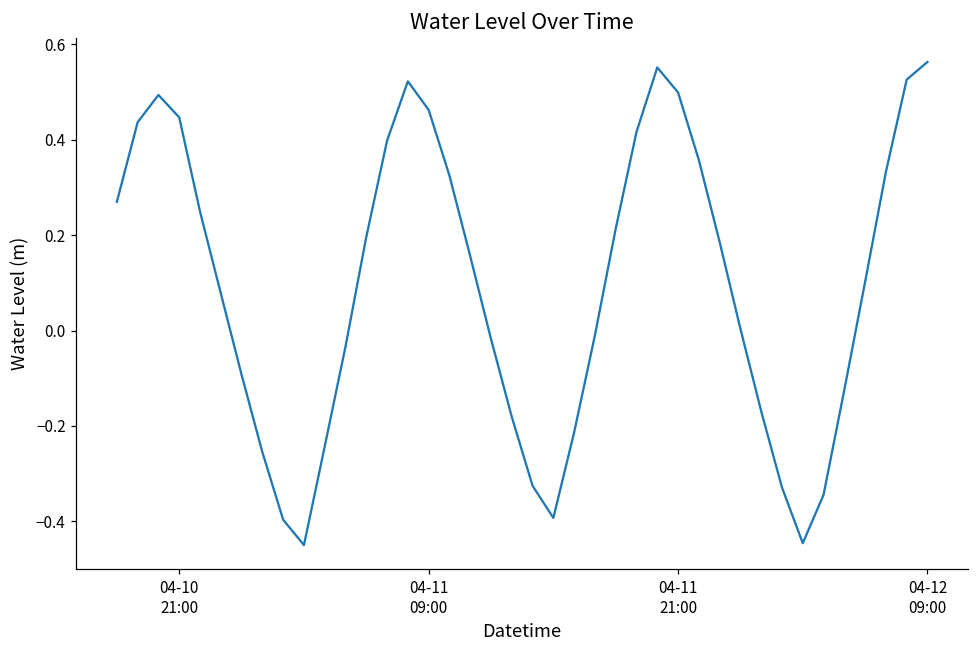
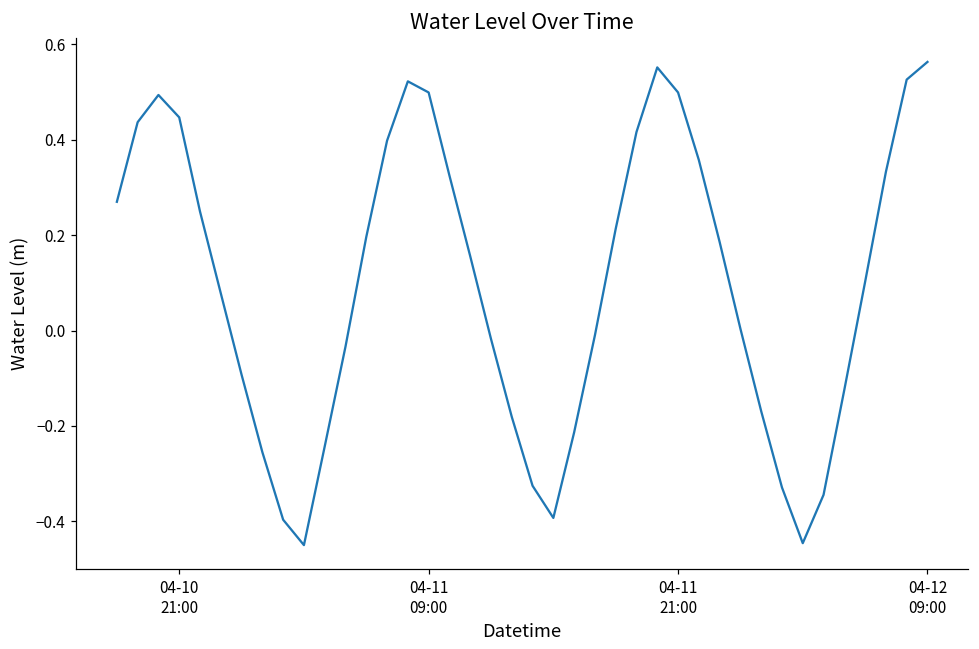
04-11 09:00: 0.46 -> 0.50
